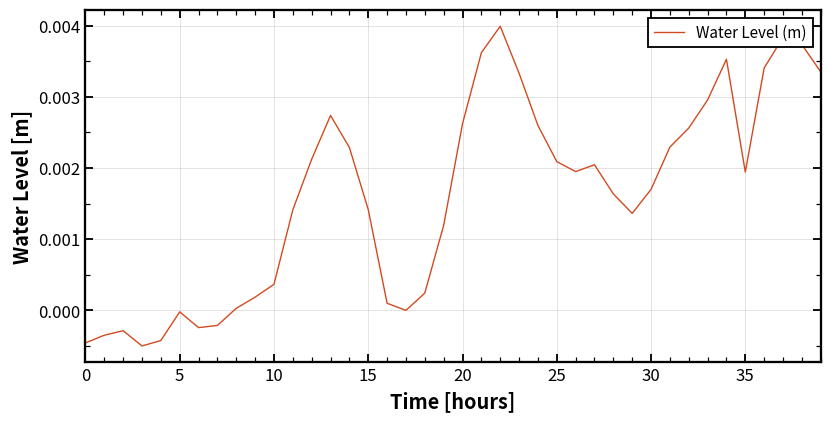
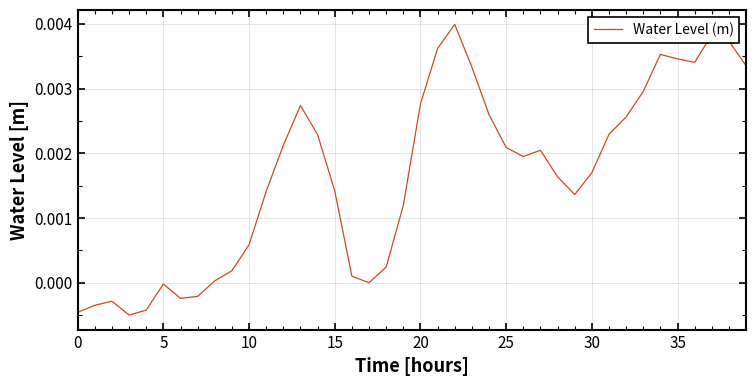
10: 0.0004 -> 0.0006
20: 0.0026 -> 0.0028
35: 0.0019 -> 0.0035
